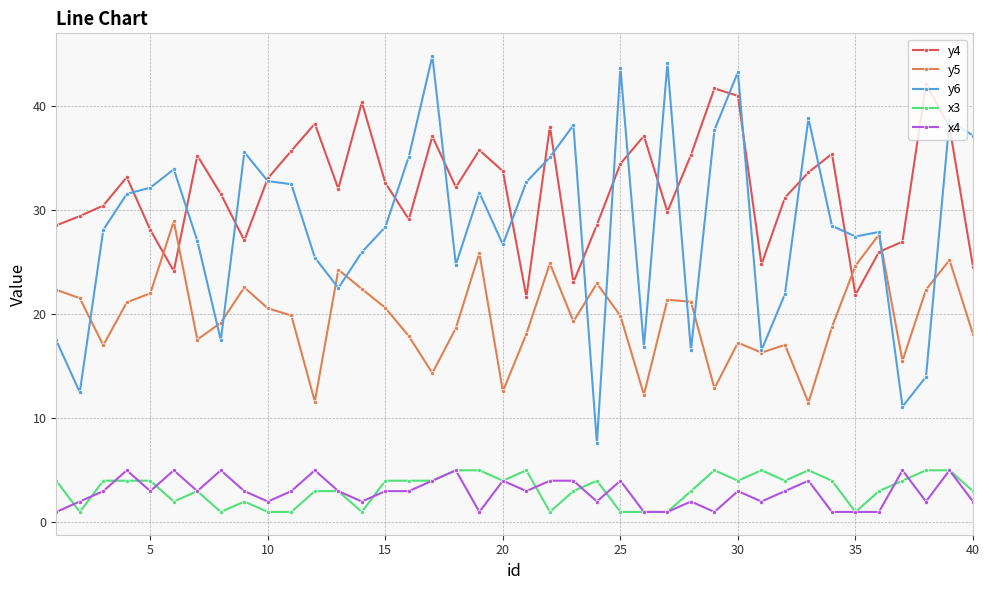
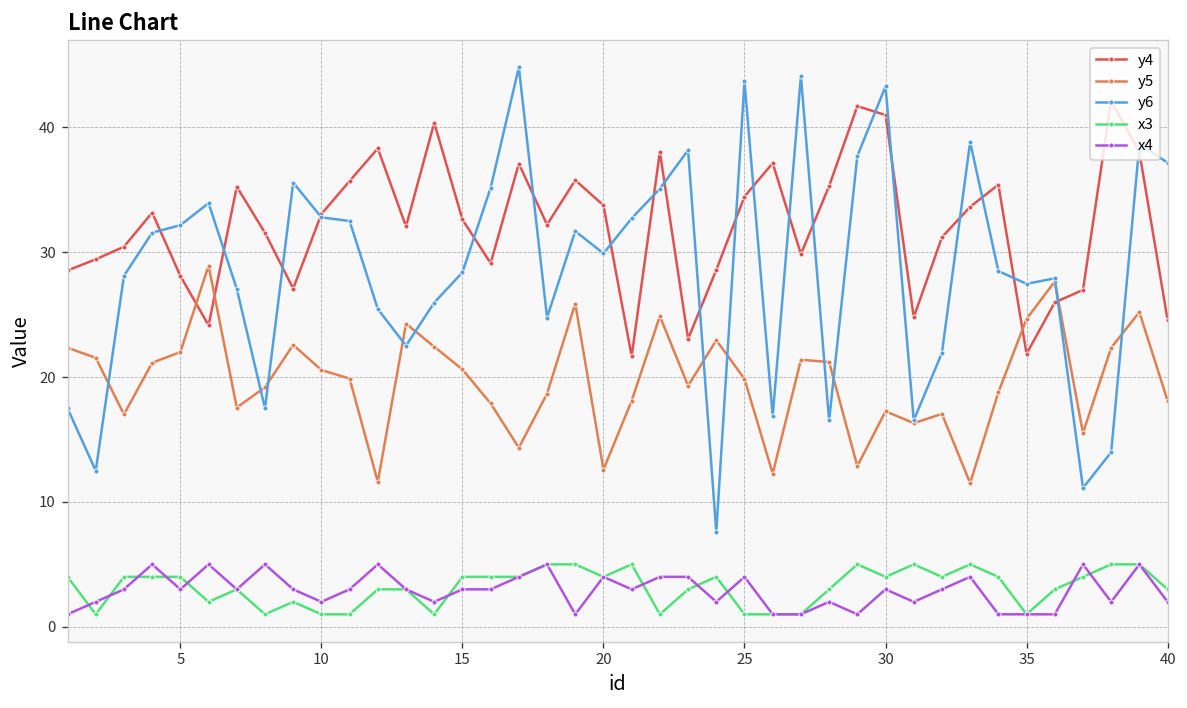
y6, 20: 26.7 -> 29.9
